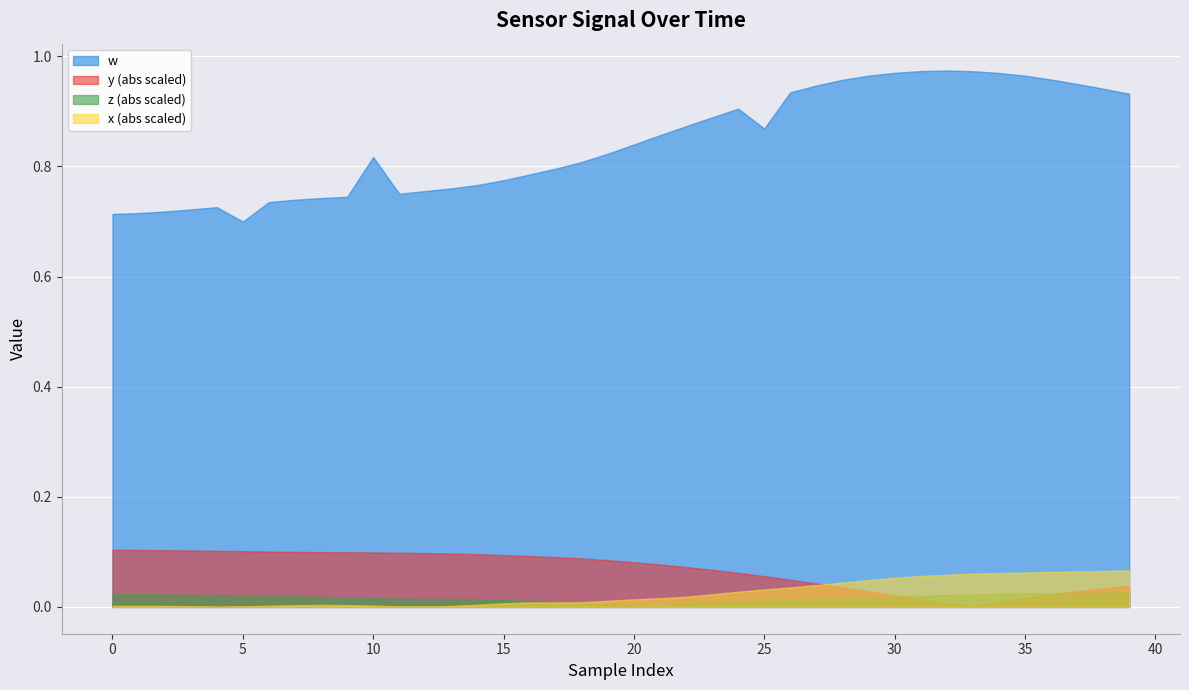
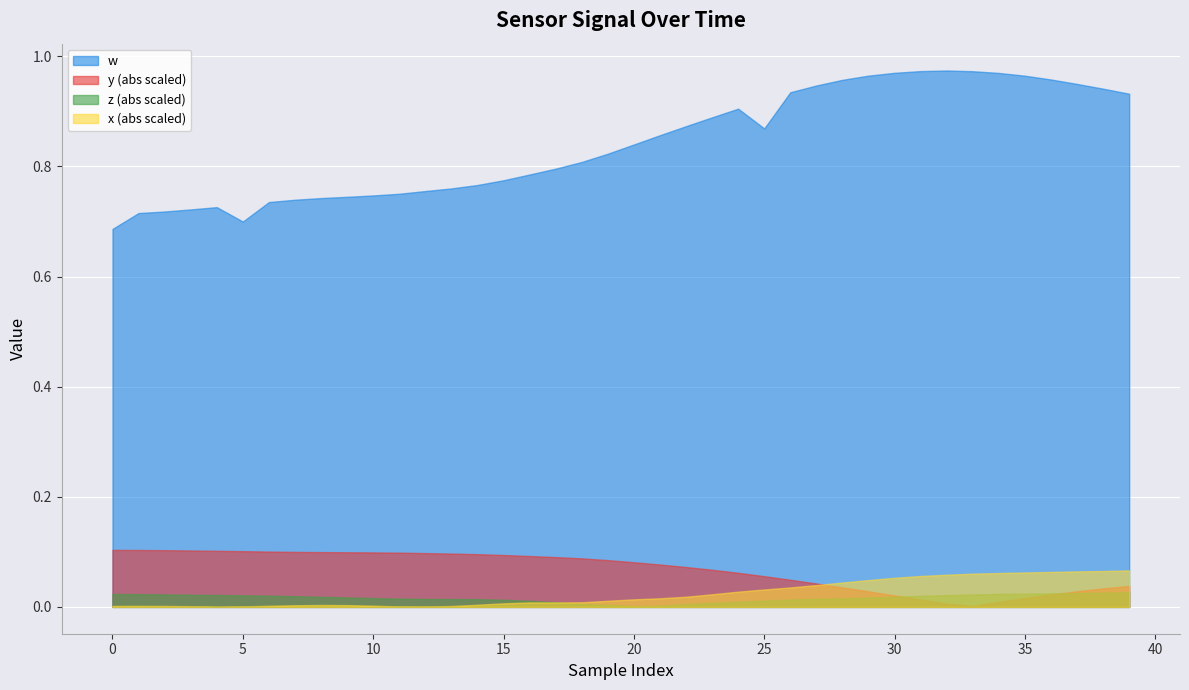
w, 0: 0.71 -> 0.69
w, 10: 0.82 -> 0.75
